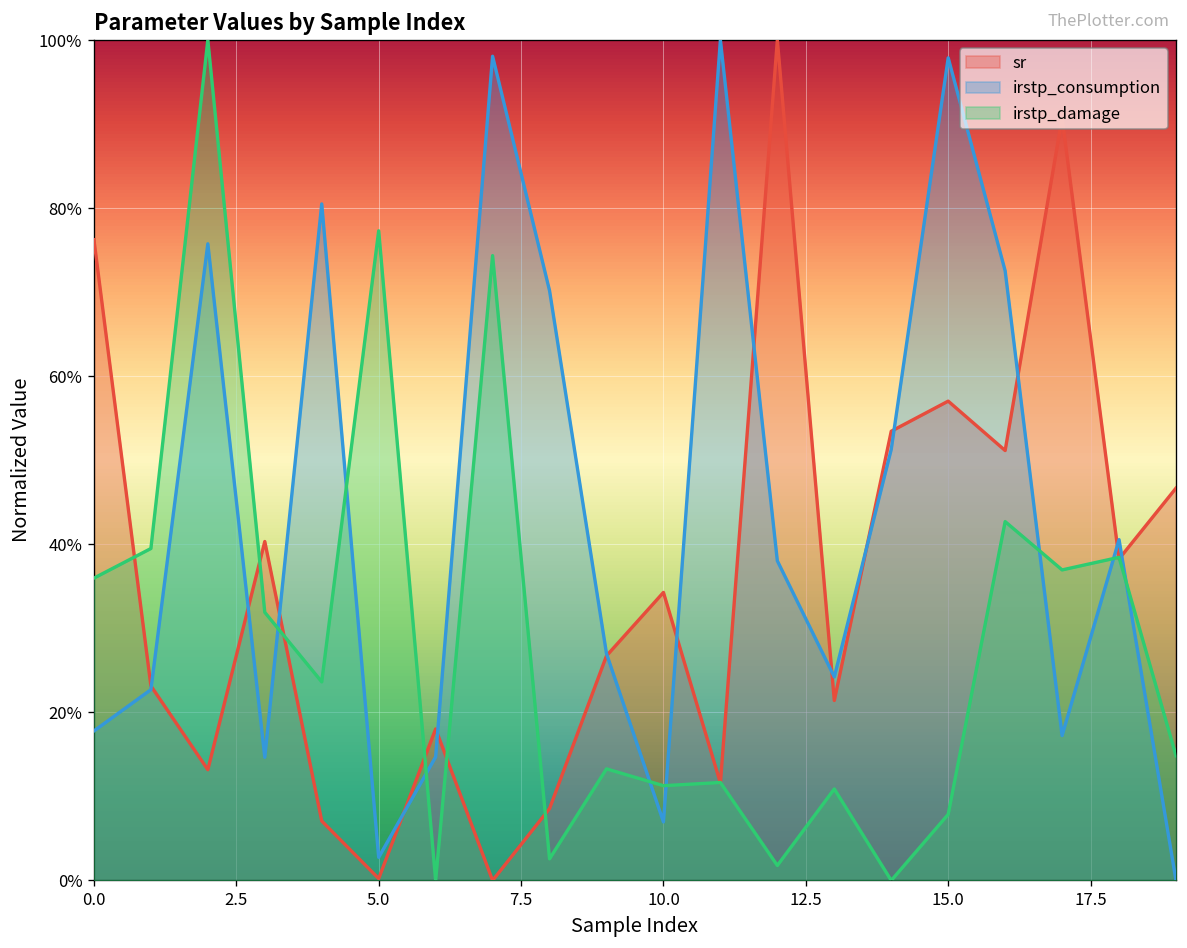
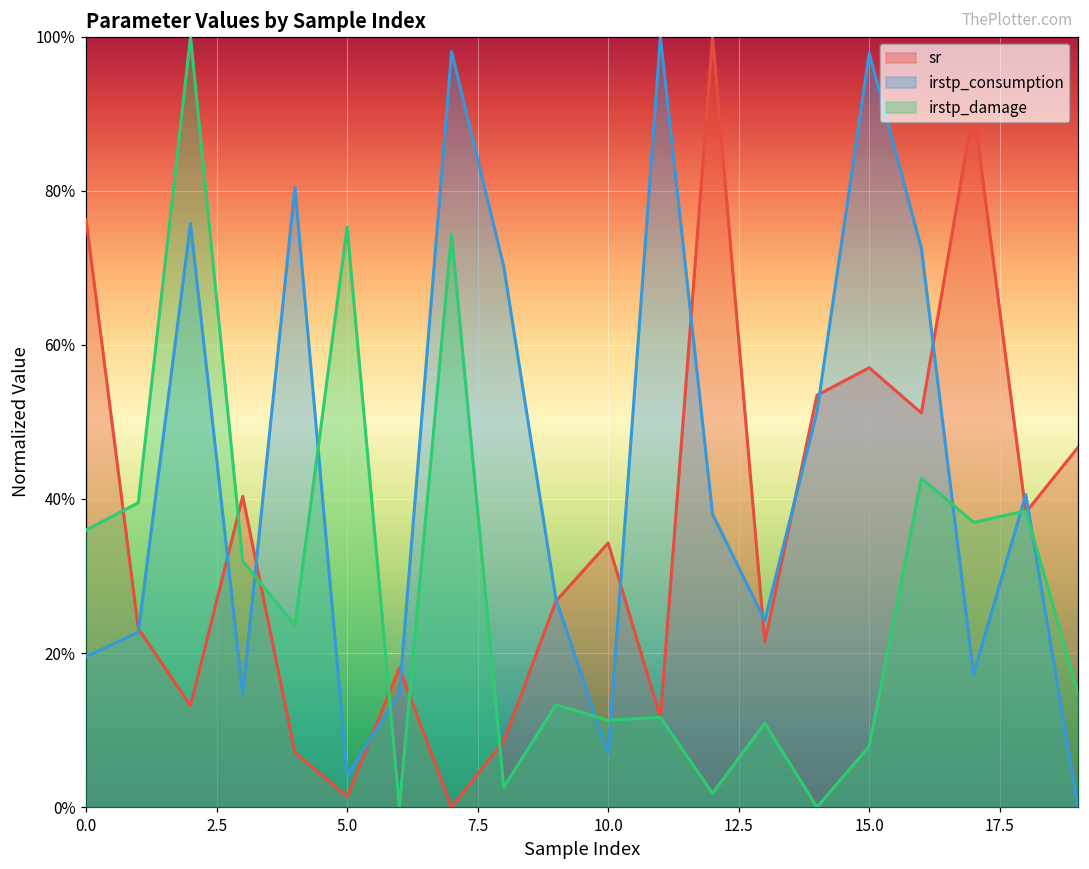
irstp_consumption, 0.0: 18% -> 20%
sr, 5.0: 0% -> 1%
irstp_consumption, 5.0: 3% -> 4%
irstp_damage, 5.0: 77% -> 75%
